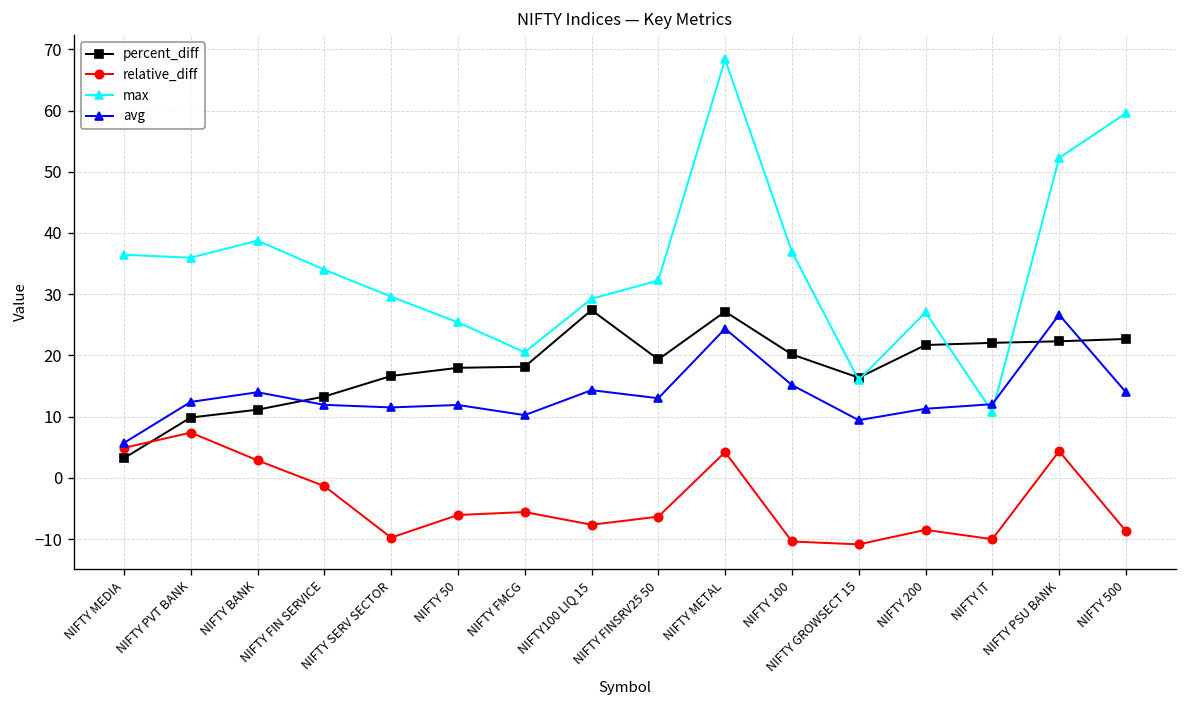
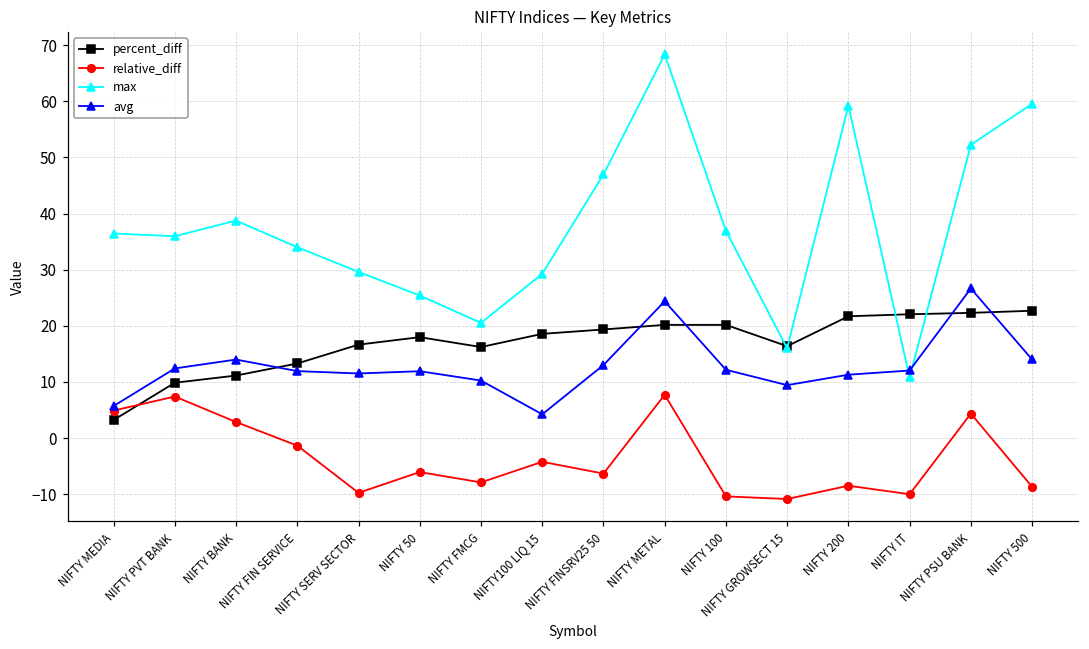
percent_diff, NIFTY FMCG: 18 -> 16
relative_diff, NIFTY FMCG: -6 -> -8
percent_diff, NIFTY100 LIQ 15: 27 -> 19
relative_diff, NIFTY100 LIQ 15: -8 -> -4
avg, NIFTY100 LIQ 15: 14 -> 4
max, NIFTY FINSRV25 50: 32 -> 47
percent_diff, NIFTY METAL: 27 -> 20
relative_diff, NIFTY METAL: 4 -> 8
avg, NIFTY 100: 15 -> 12
max, NIFTY 200: 27 -> 59
